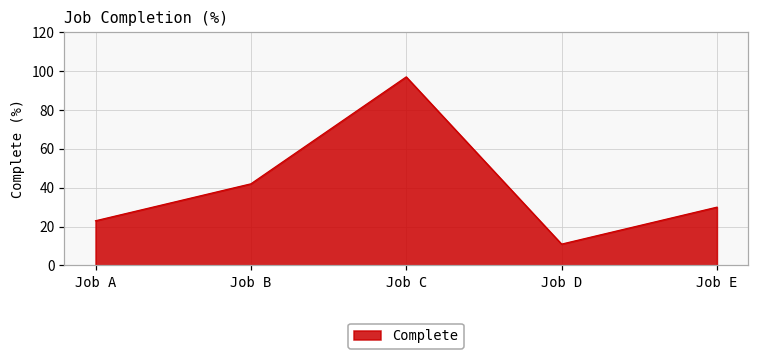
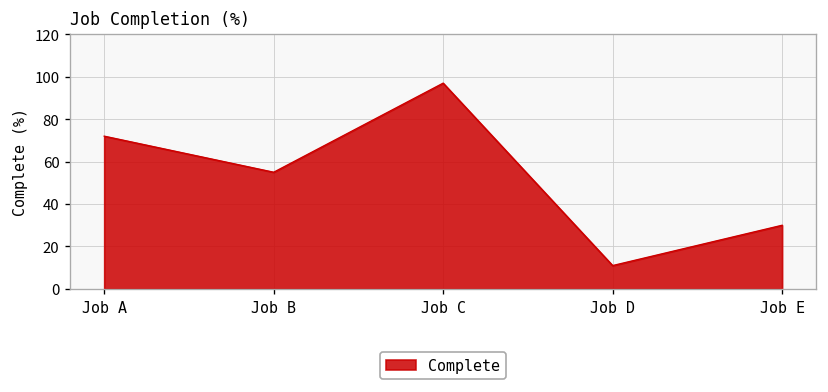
Job A: 23 -> 72
Job B: 42 -> 55
